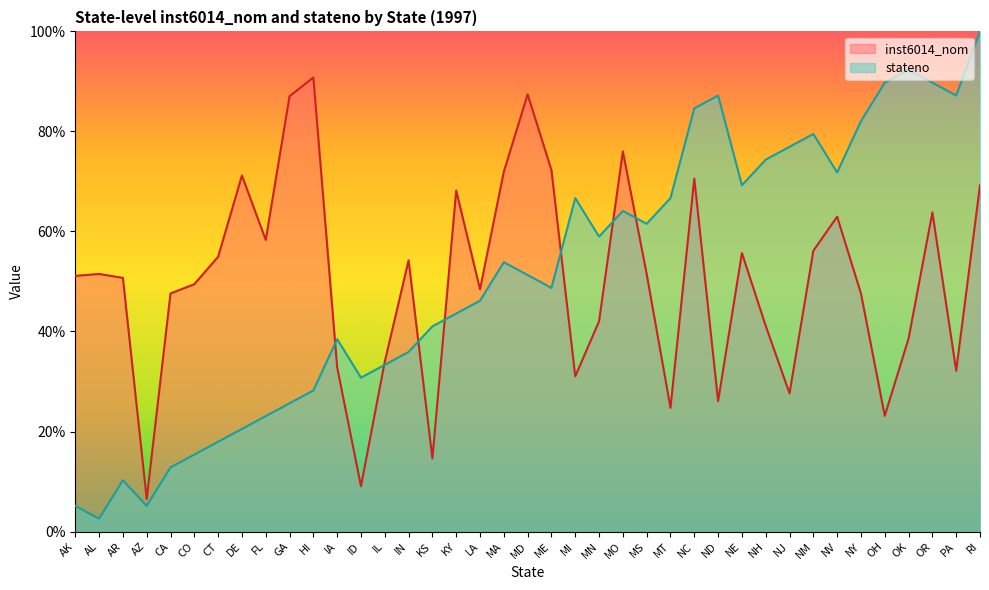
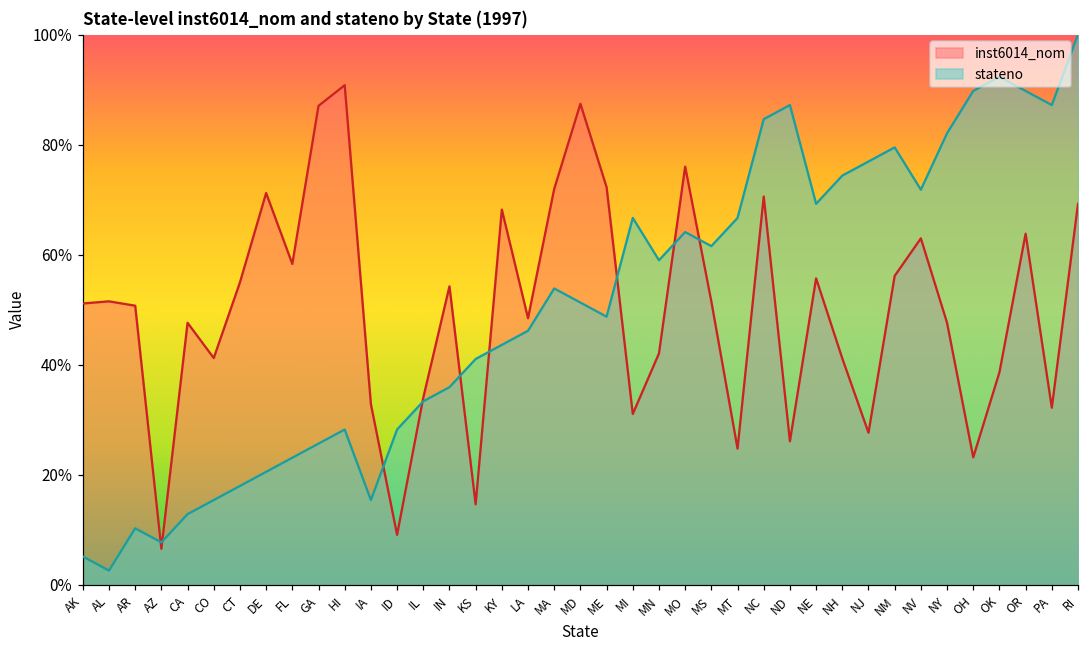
stateno, AZ: 5% -> 8%
inst6014_nom, CO: 49% -> 41%
stateno, IA: 38% -> 15%
stateno, ID: 31% -> 28%
